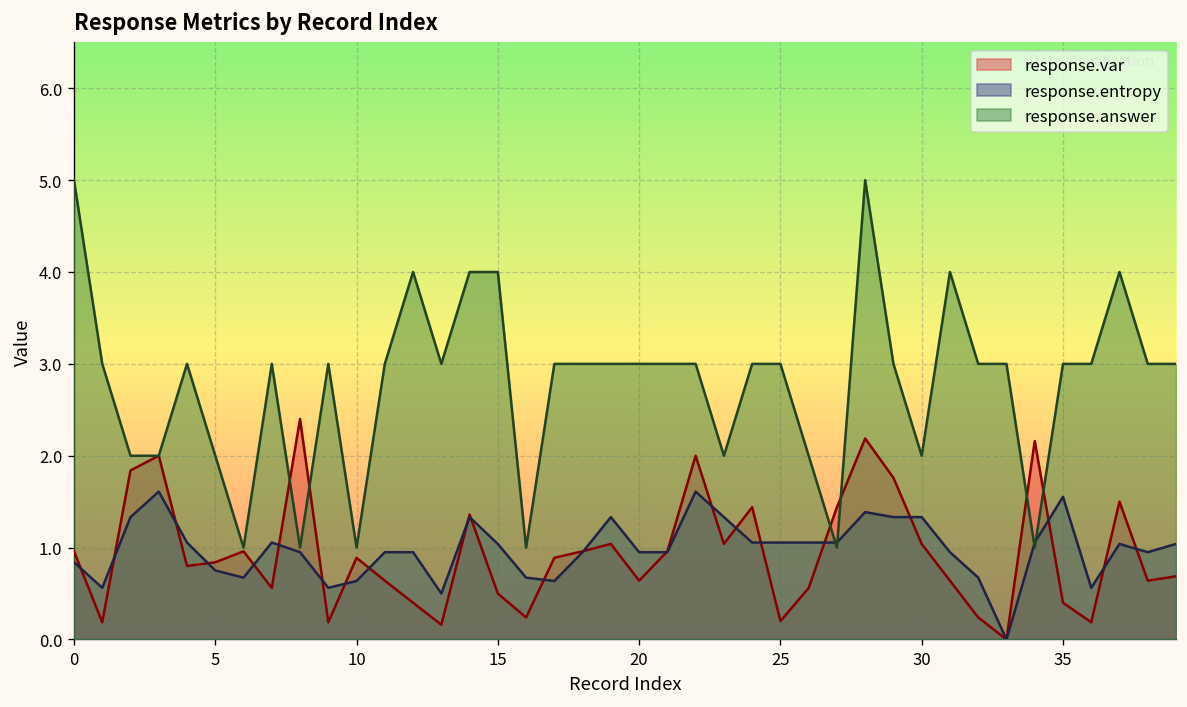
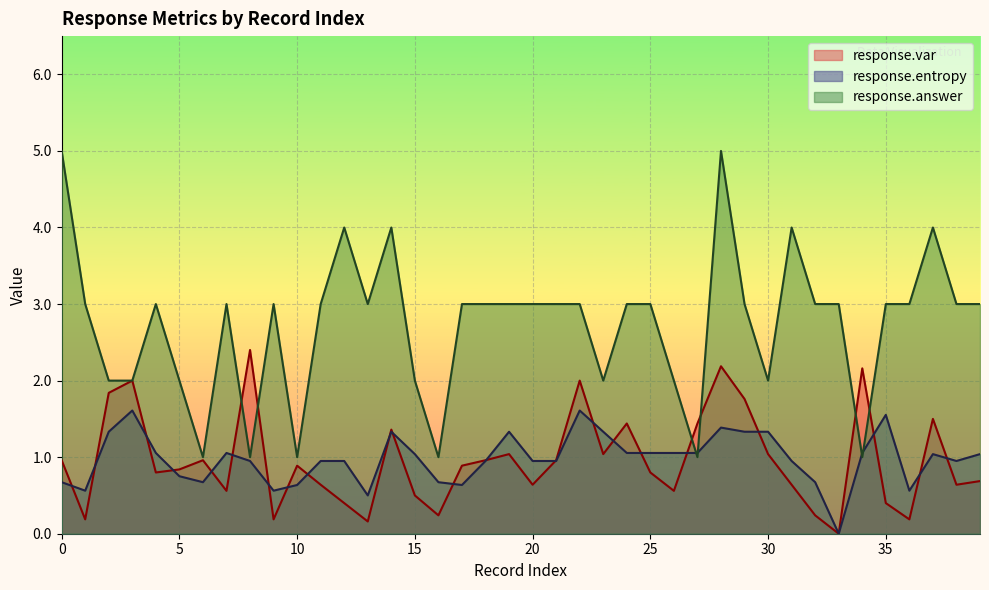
response.entropy, 0: 0.8 -> 0.7
response.answer, 15: 4 -> 2
response.var, 25: 0.2 -> 0.8
